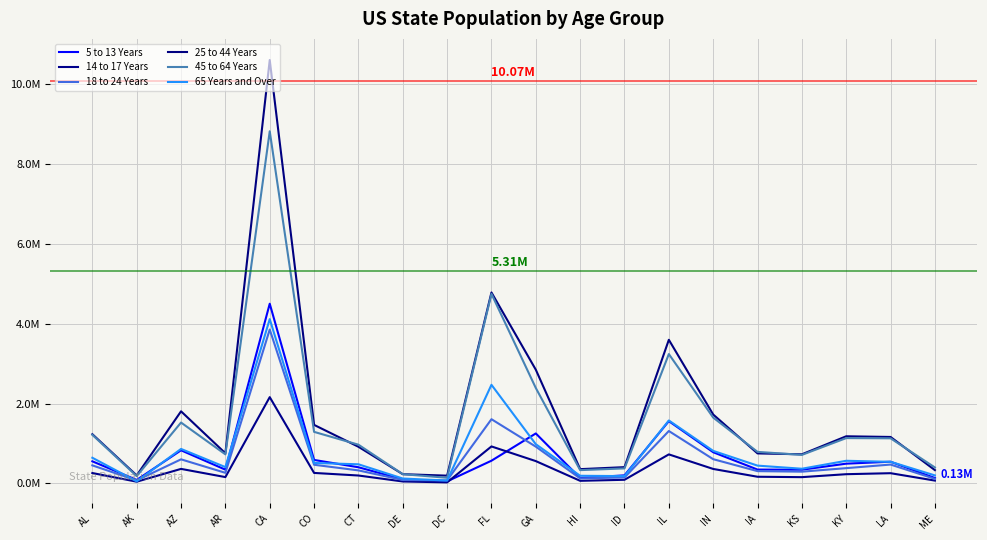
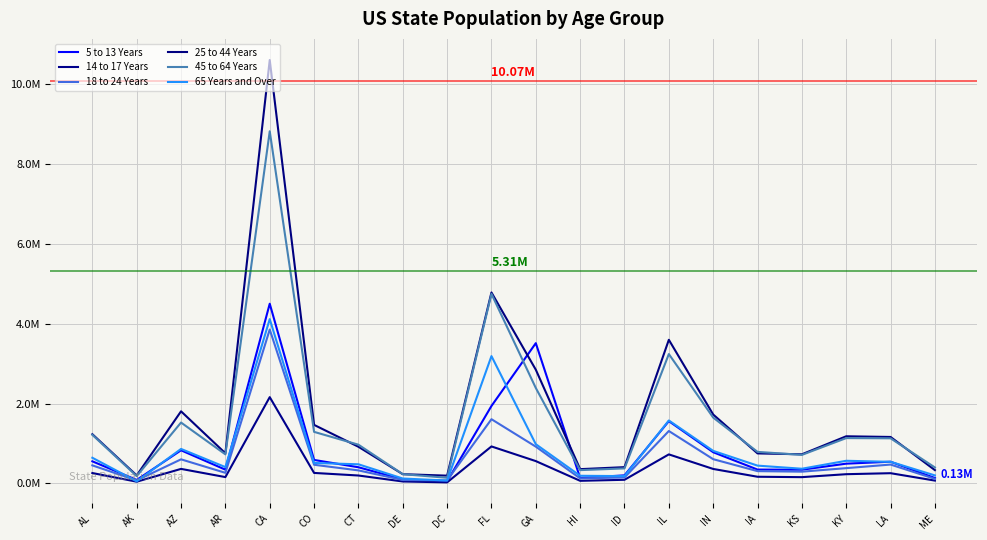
5 to 13 Years, FL: 600000 -> 1900000
65 Years and Over, FL: 2500000 -> 3200000
5 to 13 Years, GA: 1300000 -> 3500000
